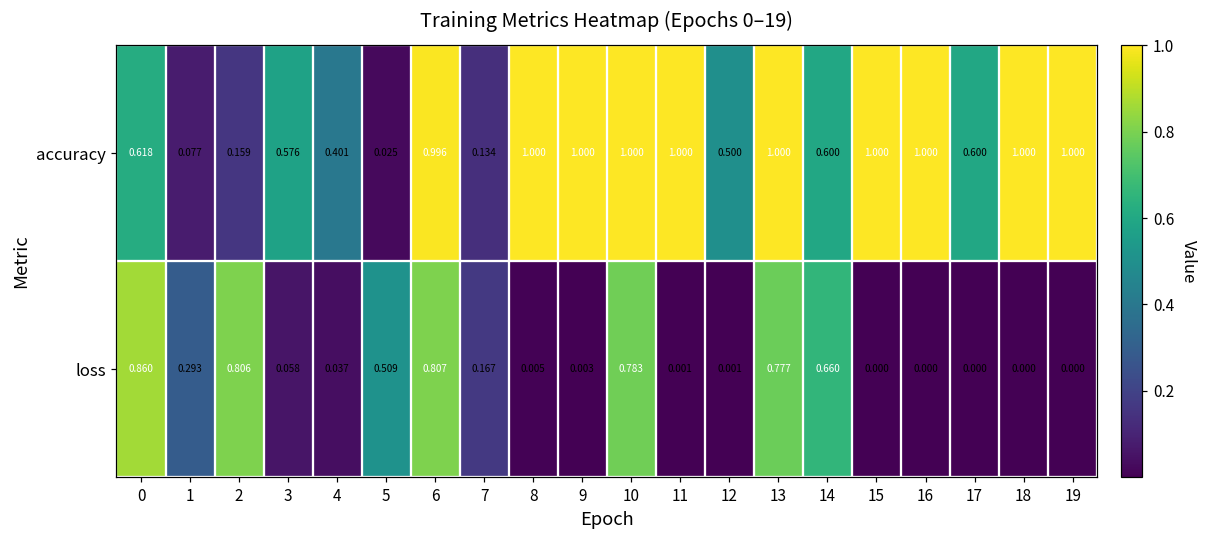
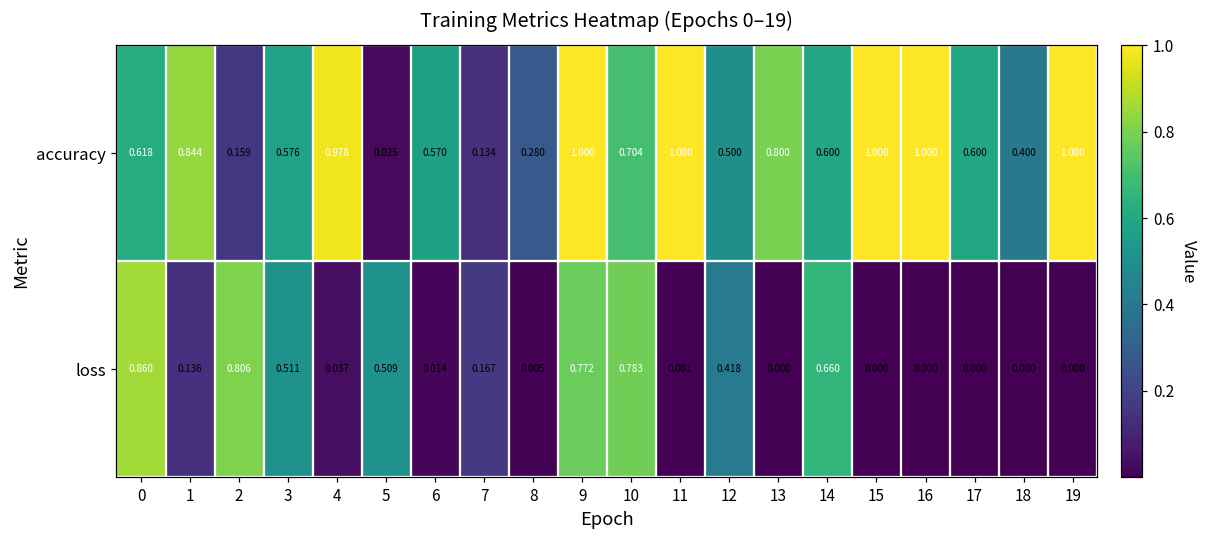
accuracy, 1: 0.077 -> 0.844
accuracy, 4: 0.401 -> 0.978
accuracy, 6: 0.996 -> 0.570
accuracy, 8: 1.000 -> 0.280
accuracy, 10: 1.000 -> 0.704
accuracy, 13: 1.000 -> 0.800
accuracy, 18: 1.000 -> 0.400
loss, 1: 0.293 -> 0.136
loss, 3: 0.058 -> 0.511
loss, 6: 0.807 -> 0.014
loss, 9: 0.003 -> 0.772
loss, 12: 0.001 -> 0.418
loss, 13: 0.777 -> 0.000
